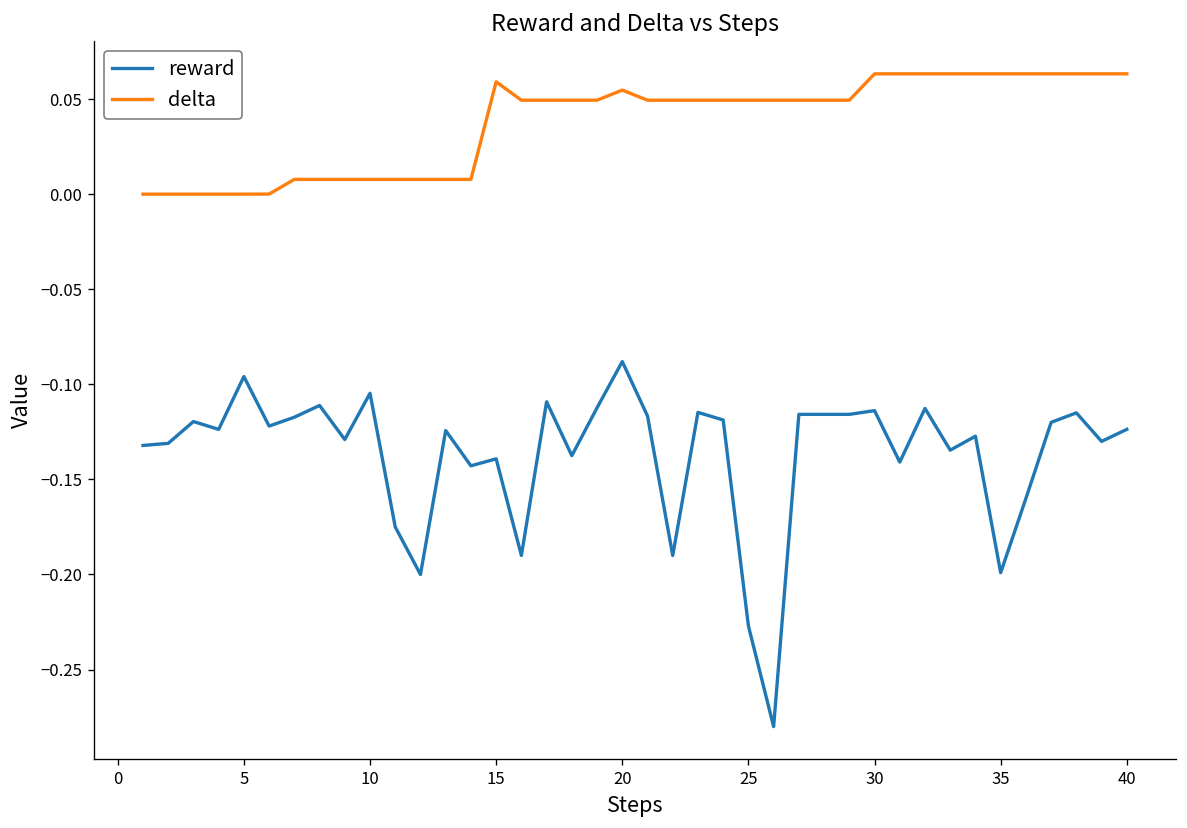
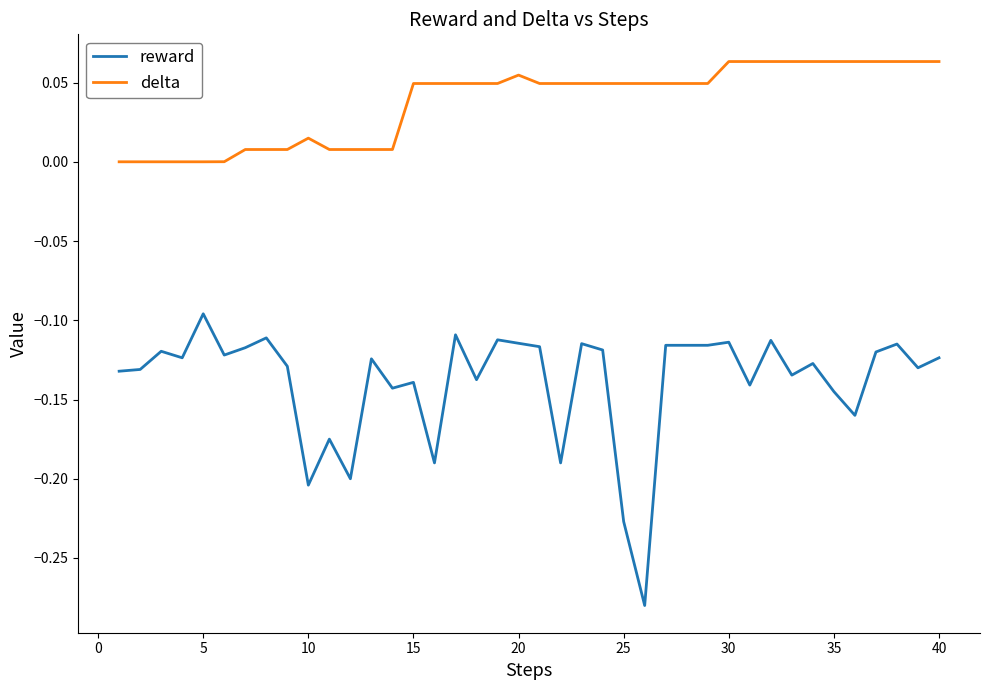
reward, 10: -0.105 -> -0.204
delta, 10: 0.008 -> 0.015
delta, 15: 0.059 -> 0.049
reward, 20: -0.088 -> -0.115
reward, 35: -0.199 -> -0.145
